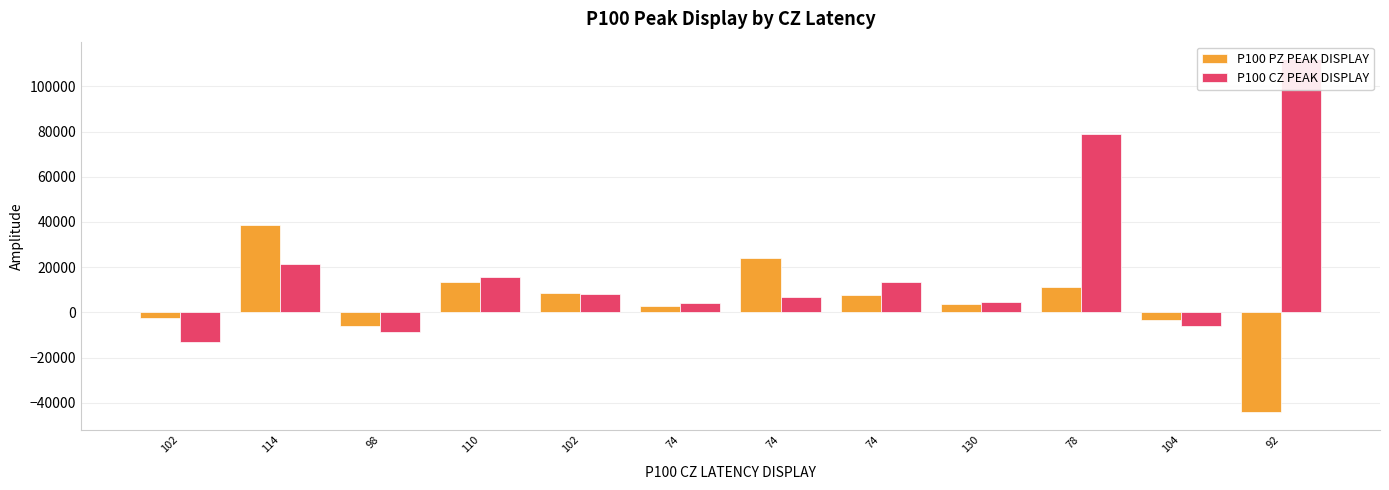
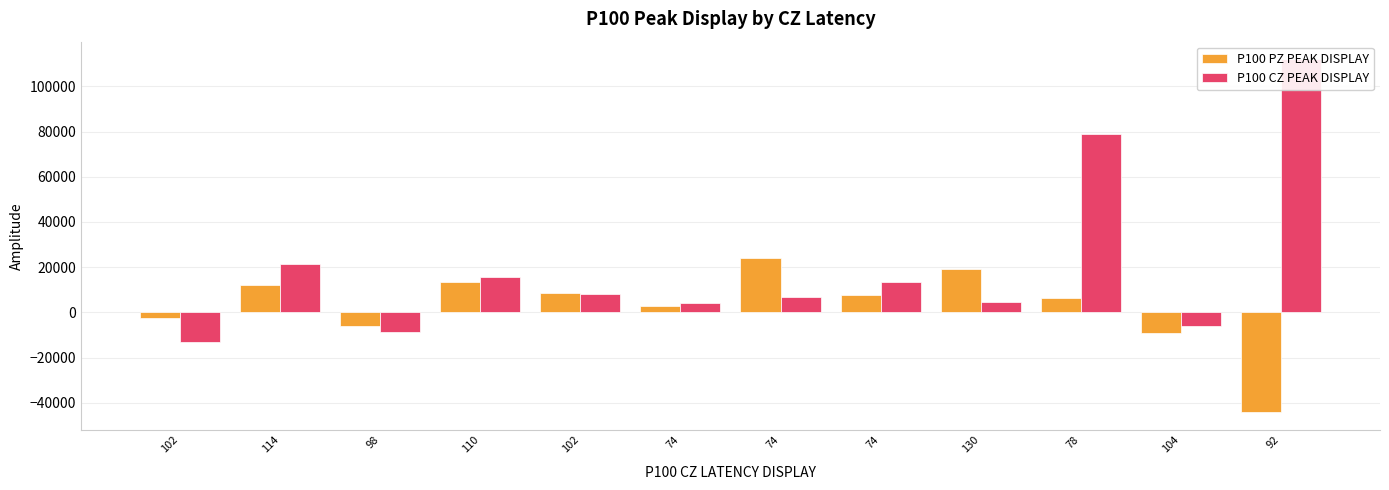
P100 PZ PEAK DISPLAY, 114: 39000 -> 12000
P100 PZ PEAK DISPLAY, 130: 4000 -> 19000
P100 PZ PEAK DISPLAY, 78: 11000 -> 7000
P100 PZ PEAK DISPLAY, 104: -3000 -> -9000
